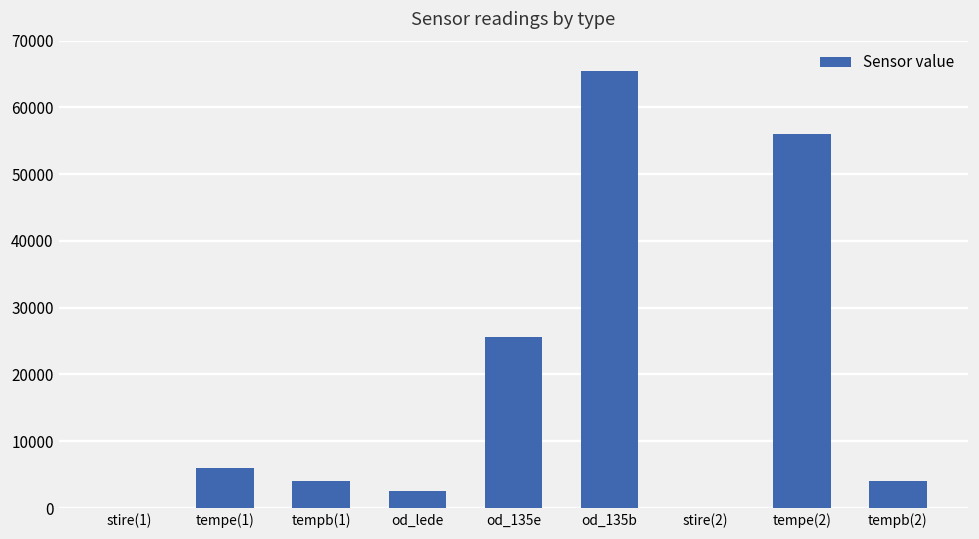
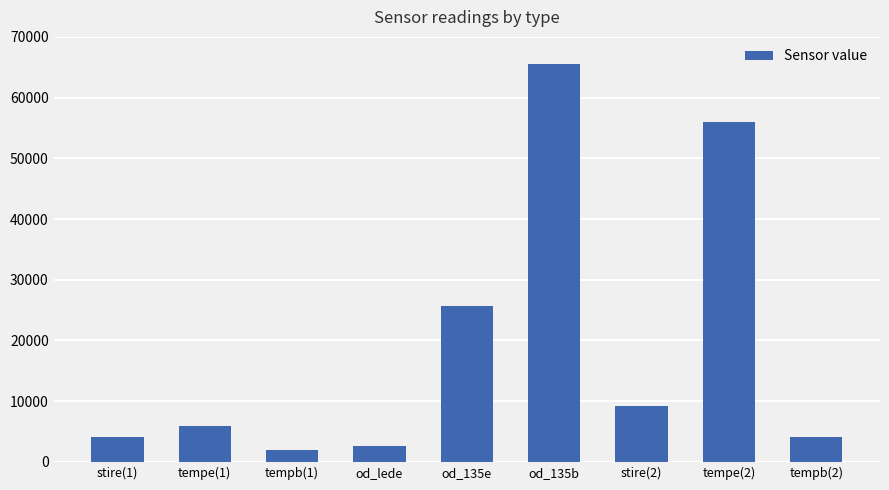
stire(1): 0 -> 4000
tempb(1): 4000 -> 2000
stire(2): 0 -> 9000
